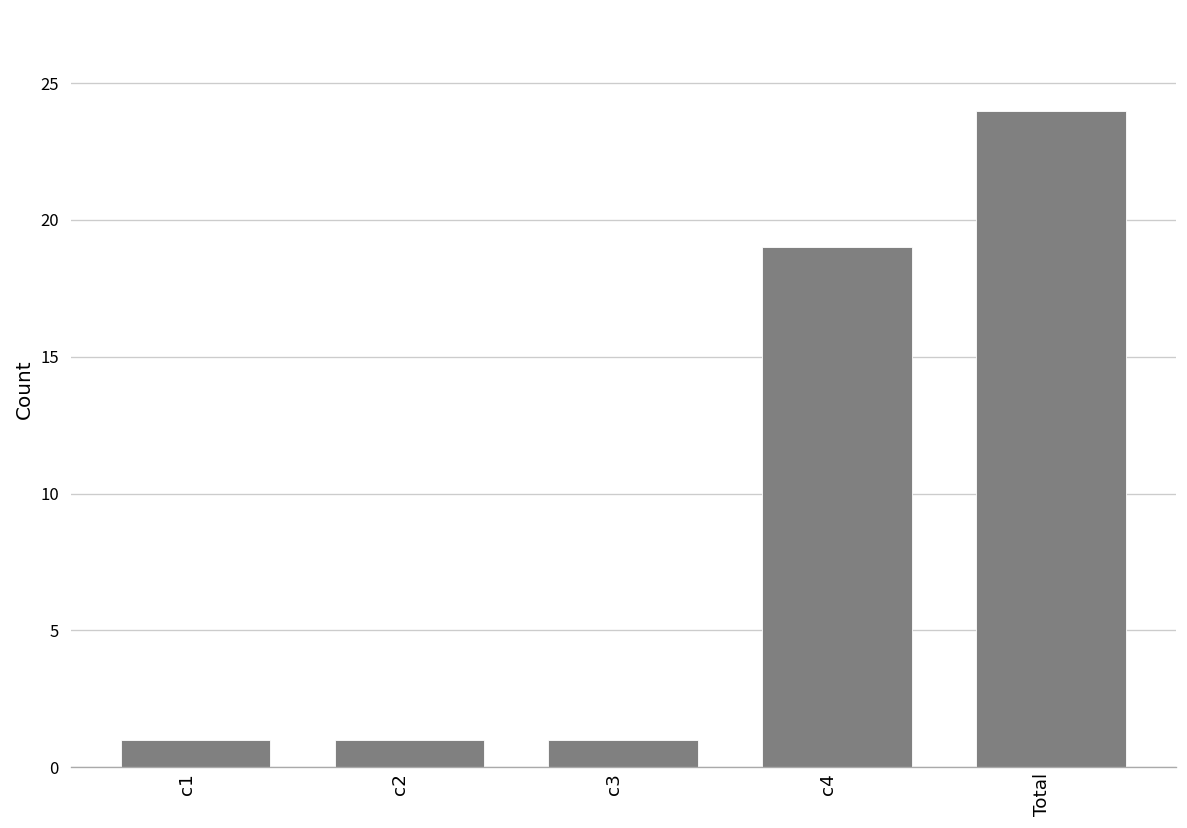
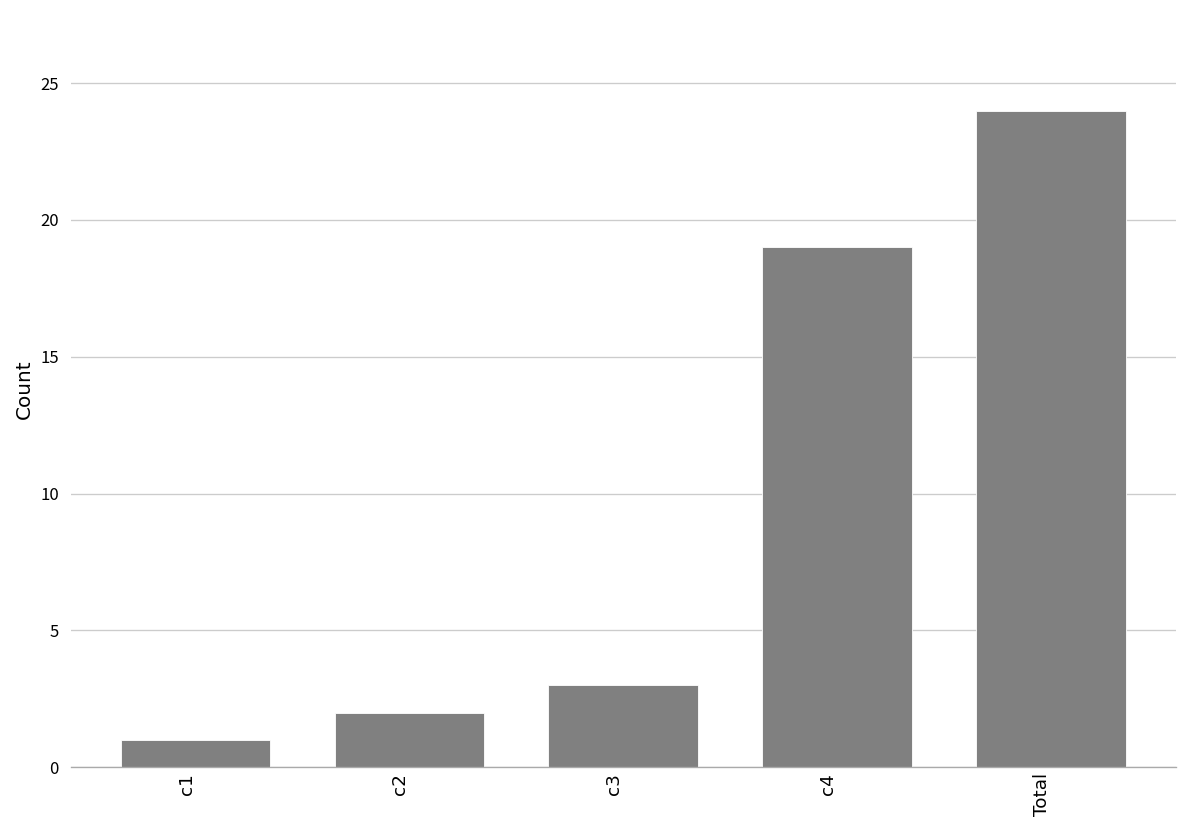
c2: 1 -> 2
c3: 1 -> 3
